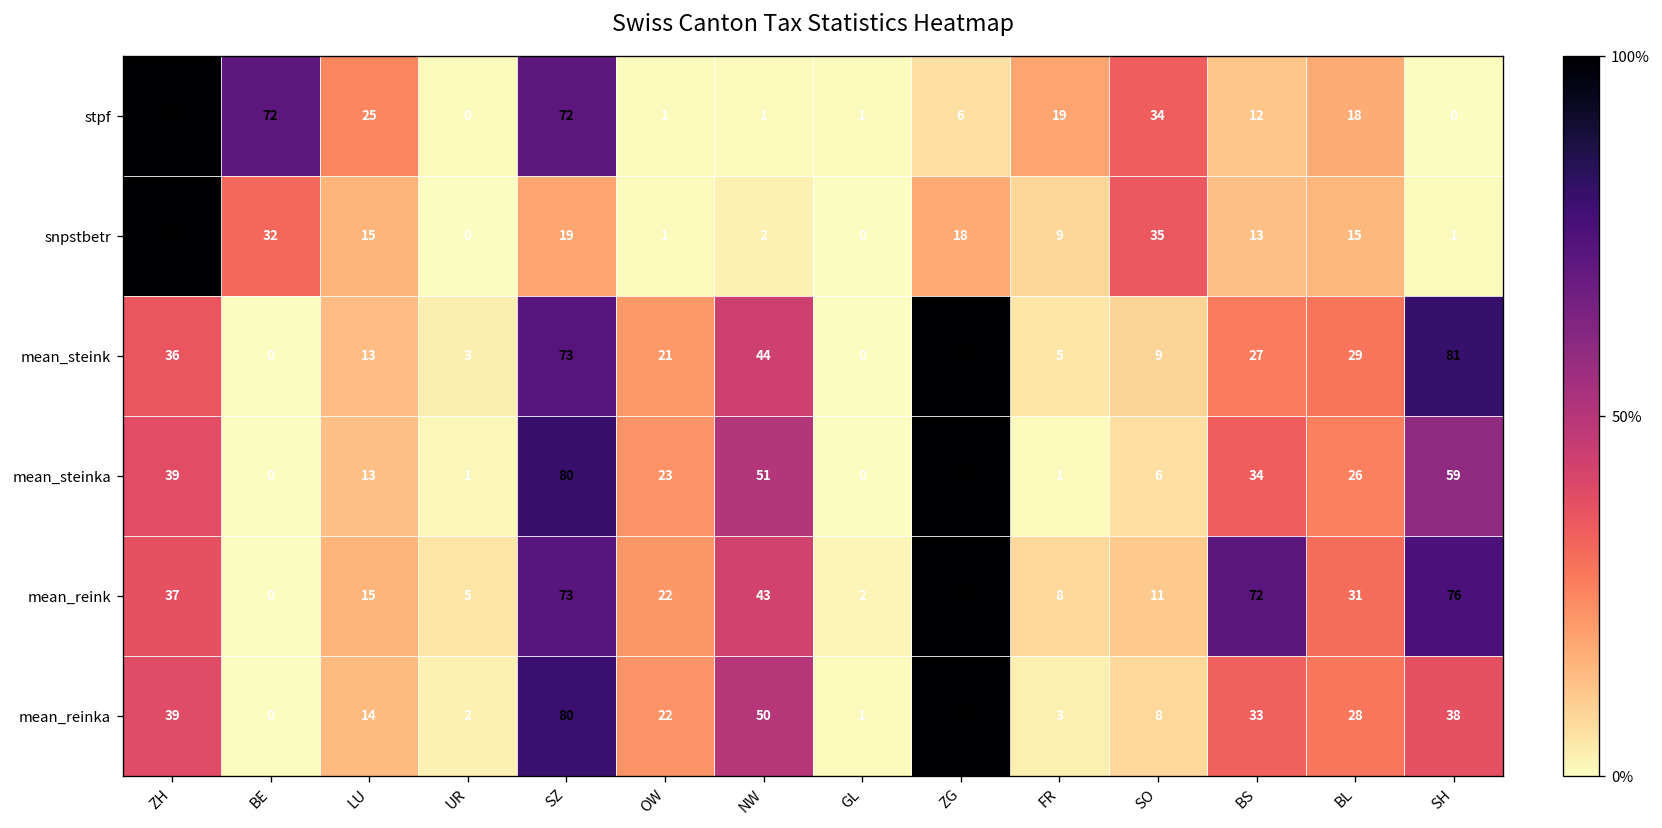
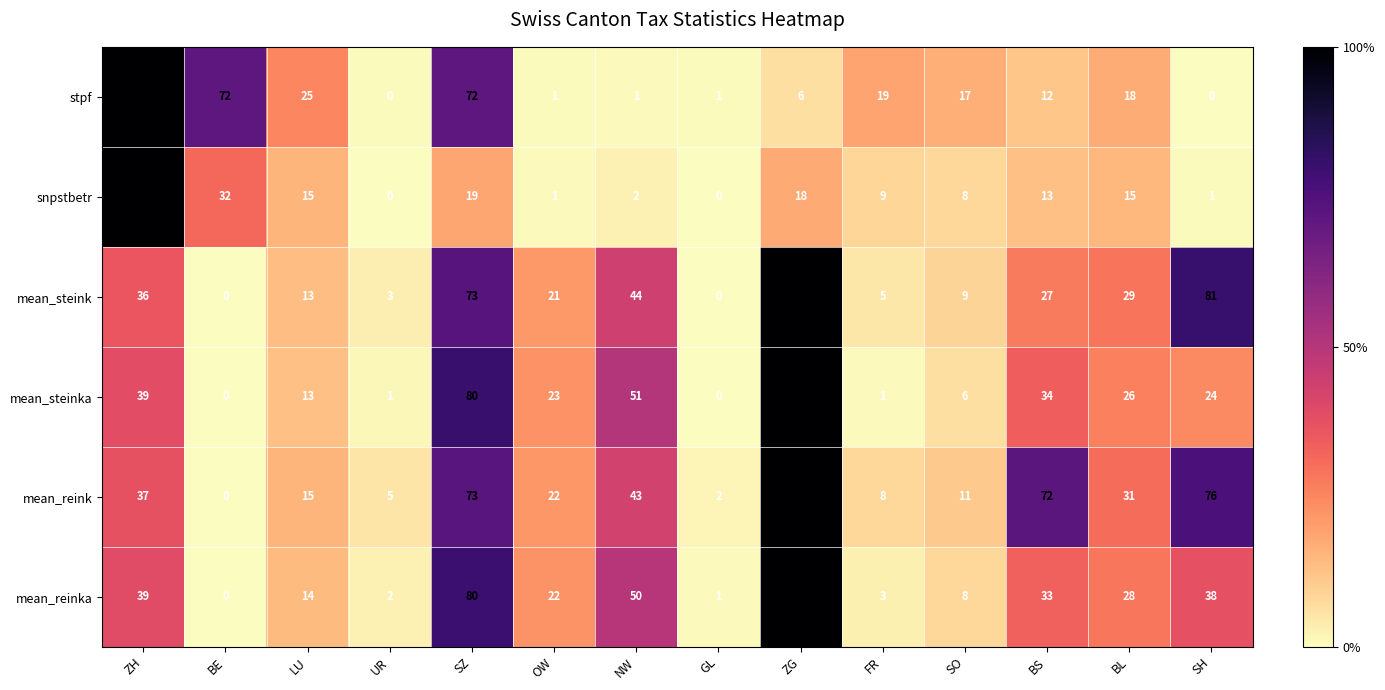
stpf, SO: 34 -> 17
snpstbetr, SO: 35 -> 8
mean_steinka, SH: 59 -> 24
